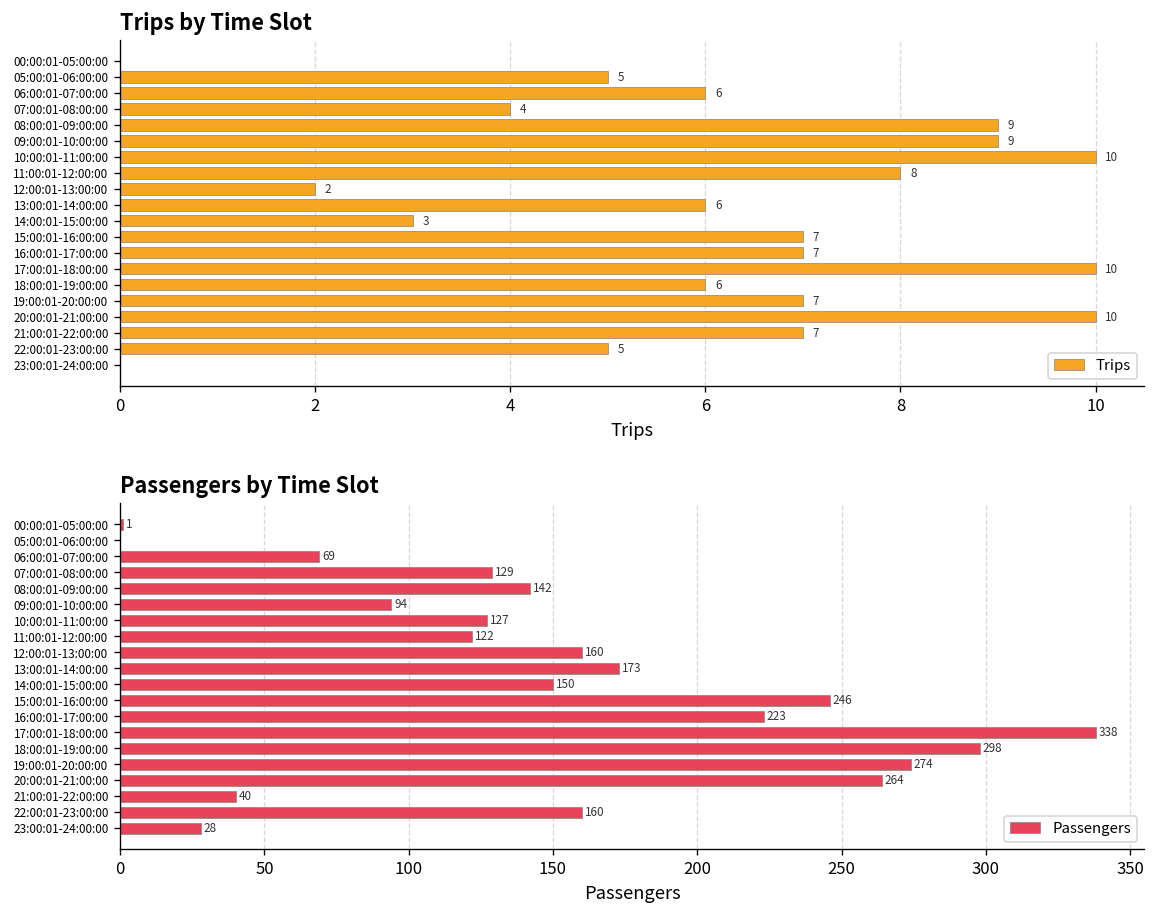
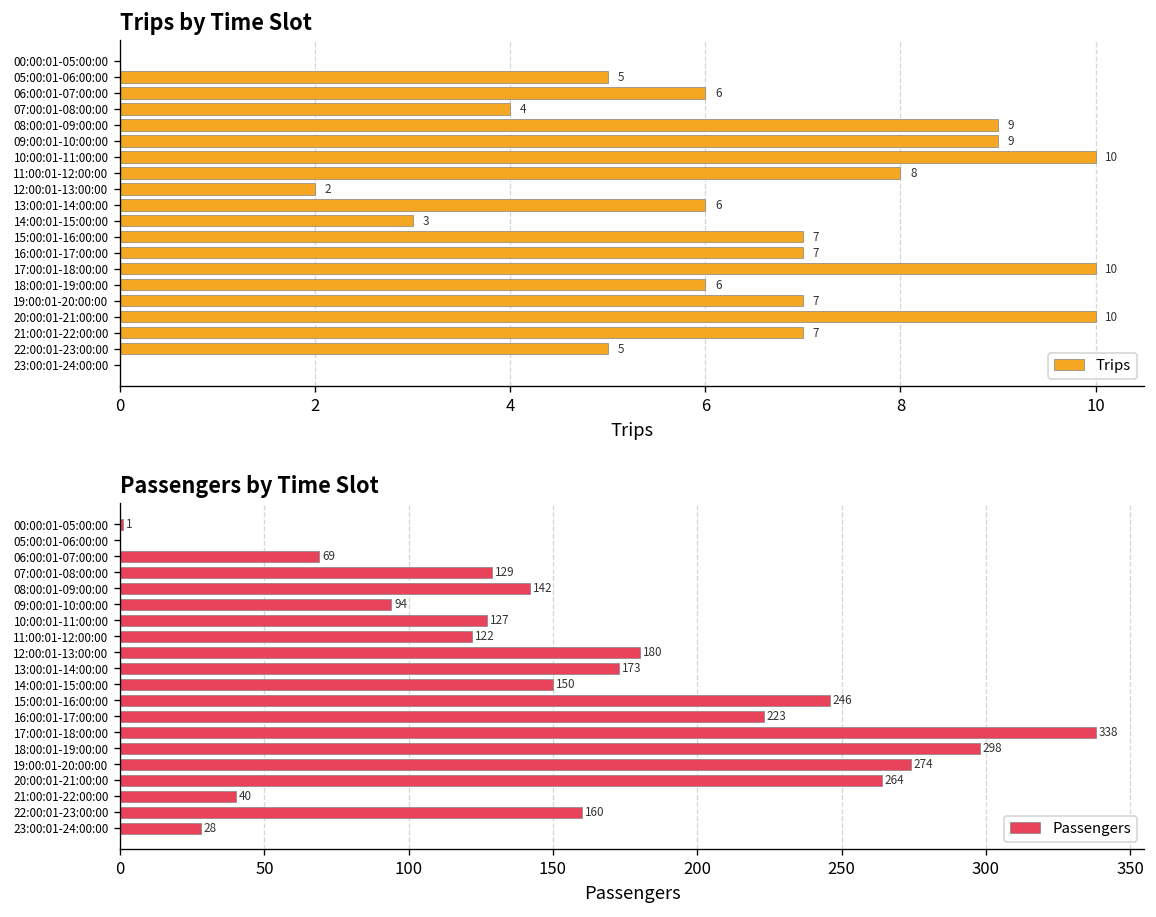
Passengers by Time Slot, 12:00:01-13:00:00: 160 -> 180
